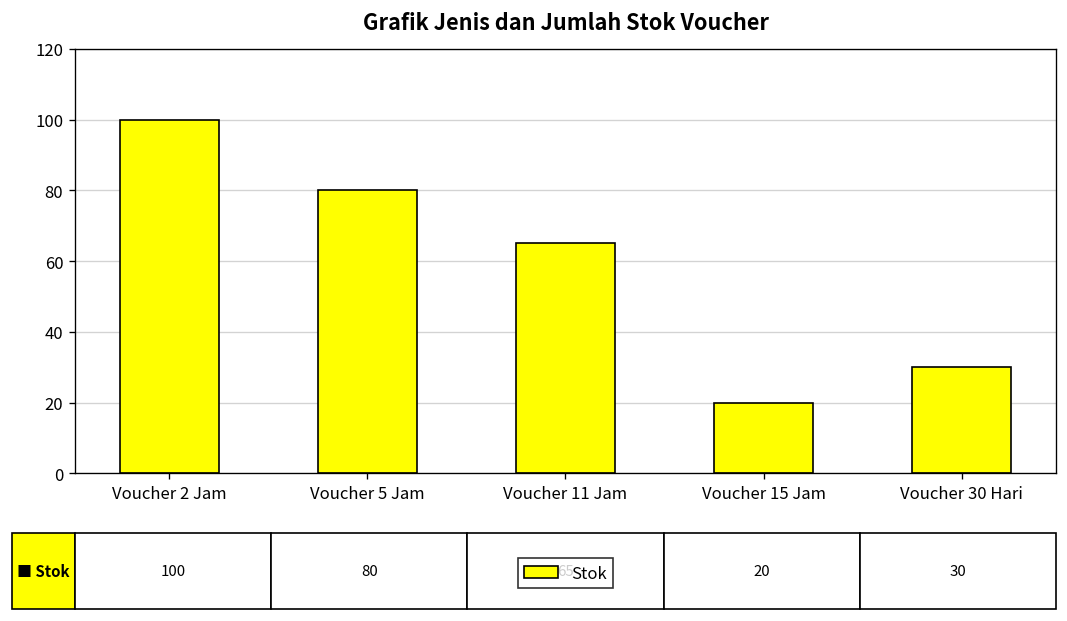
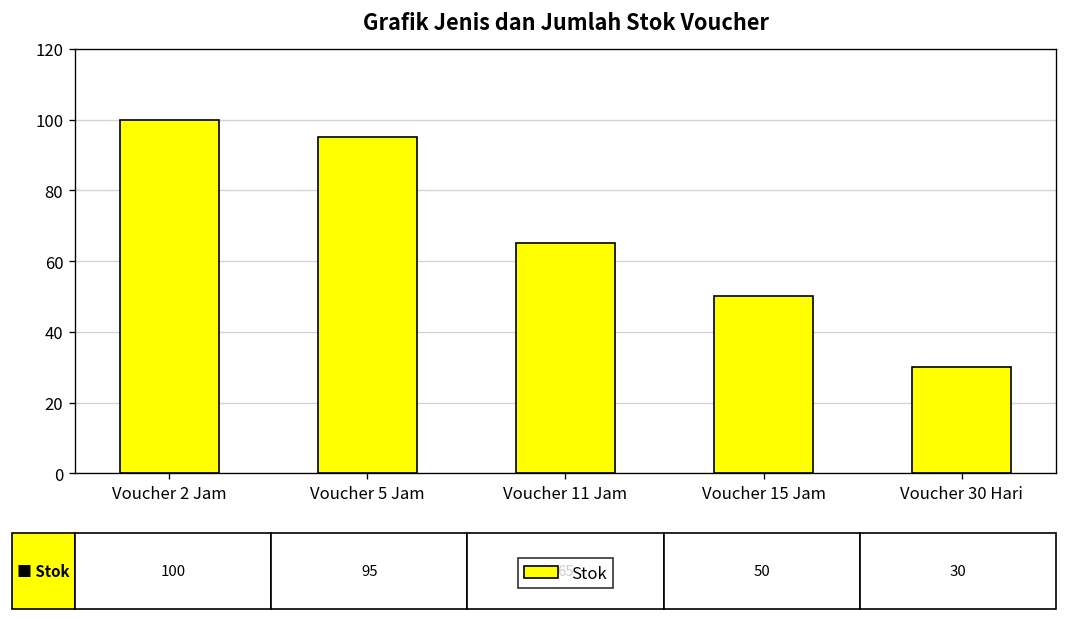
Voucher 5 Jam: 80 -> 95
Voucher 15 Jam: 20 -> 50
